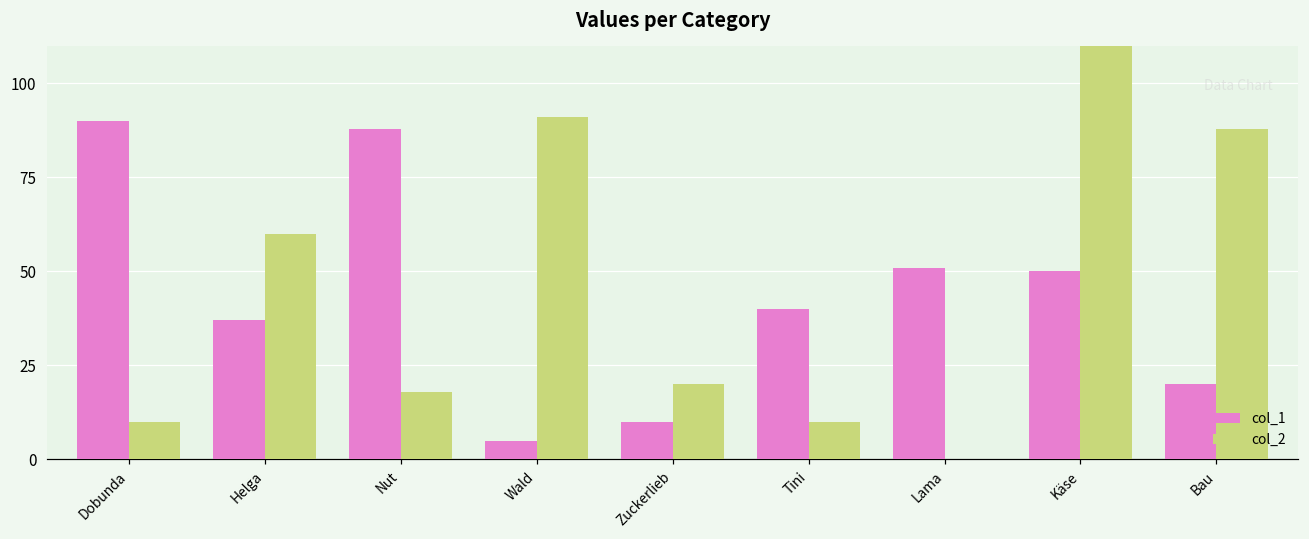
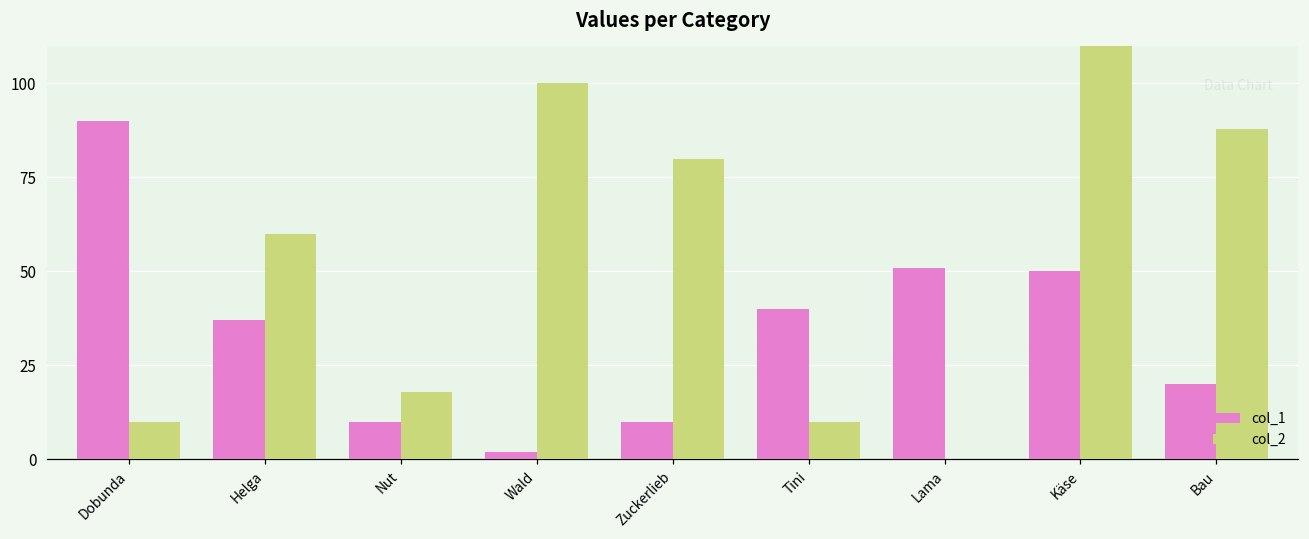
col_1, Nut: 88 -> 10
col_1, Wald: 5 -> 2
col_2, Wald: 91 -> 100
col_2, Zuckerlieb: 20 -> 80
